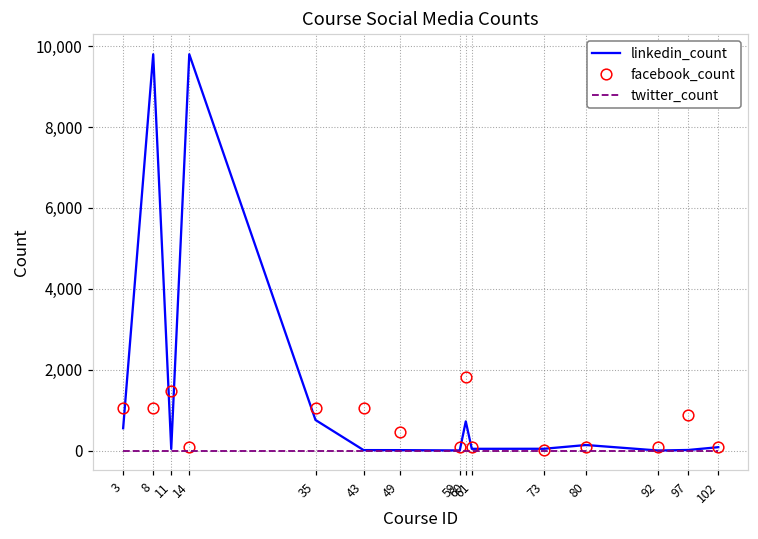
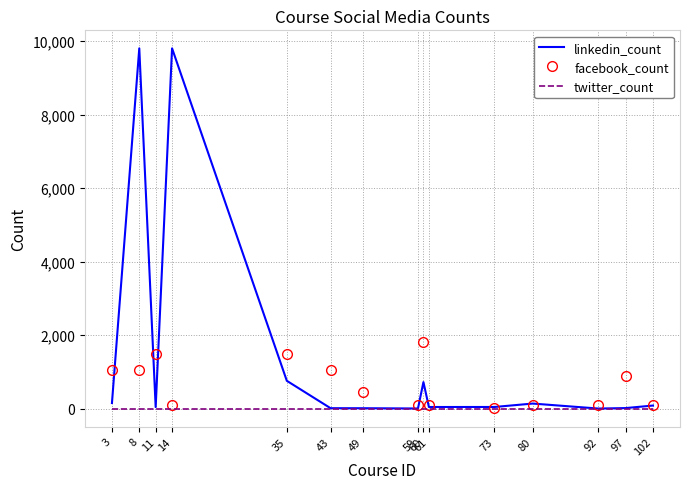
linkedin_count, 3: 600 -> 200
facebook_count, 35: 1,100 -> 1,500
